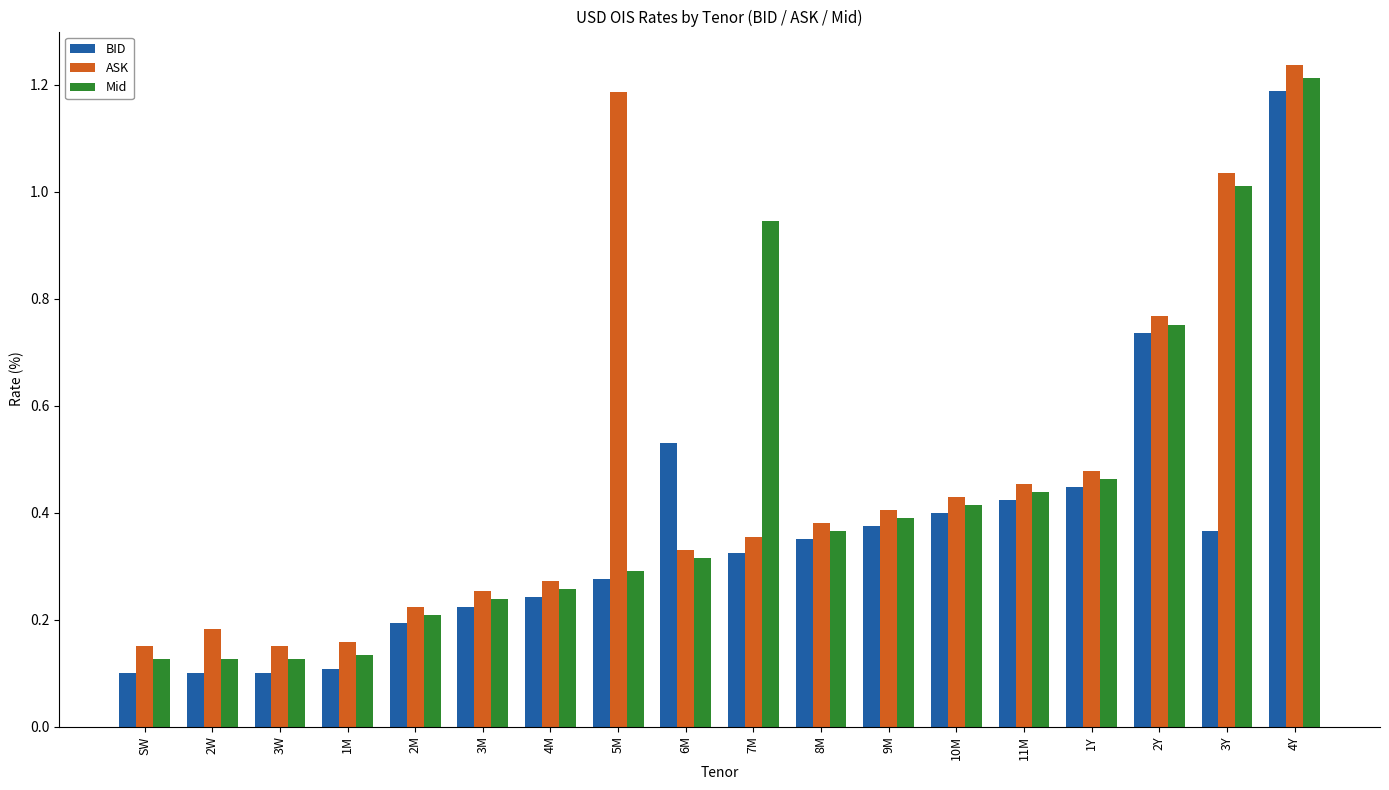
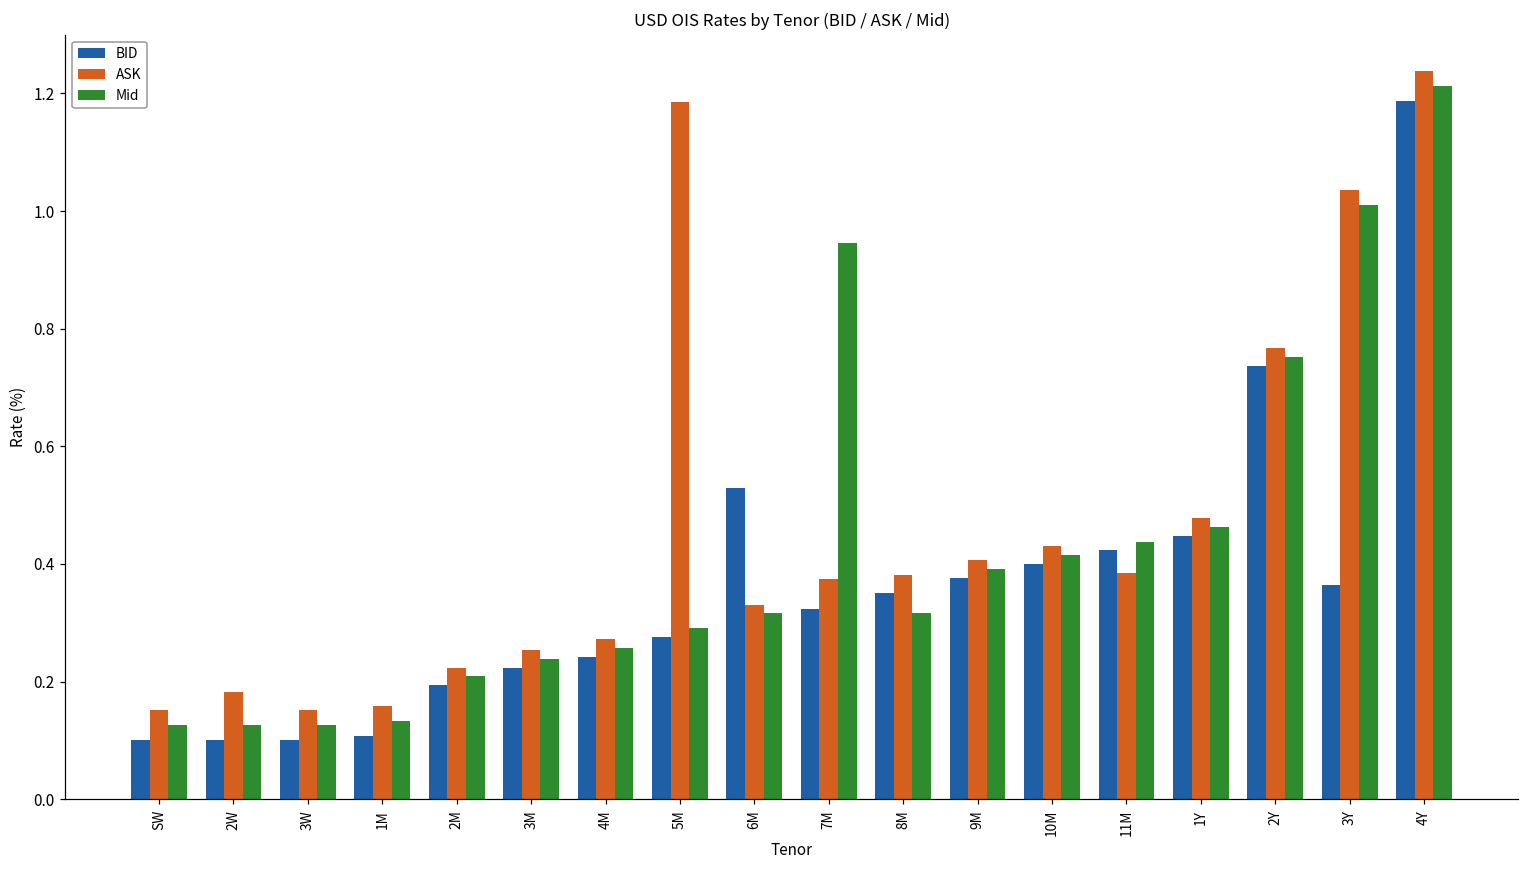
ASK, 7M: 0.35 -> 0.38
Mid, 8M: 0.37 -> 0.32
ASK, 11M: 0.45 -> 0.38
